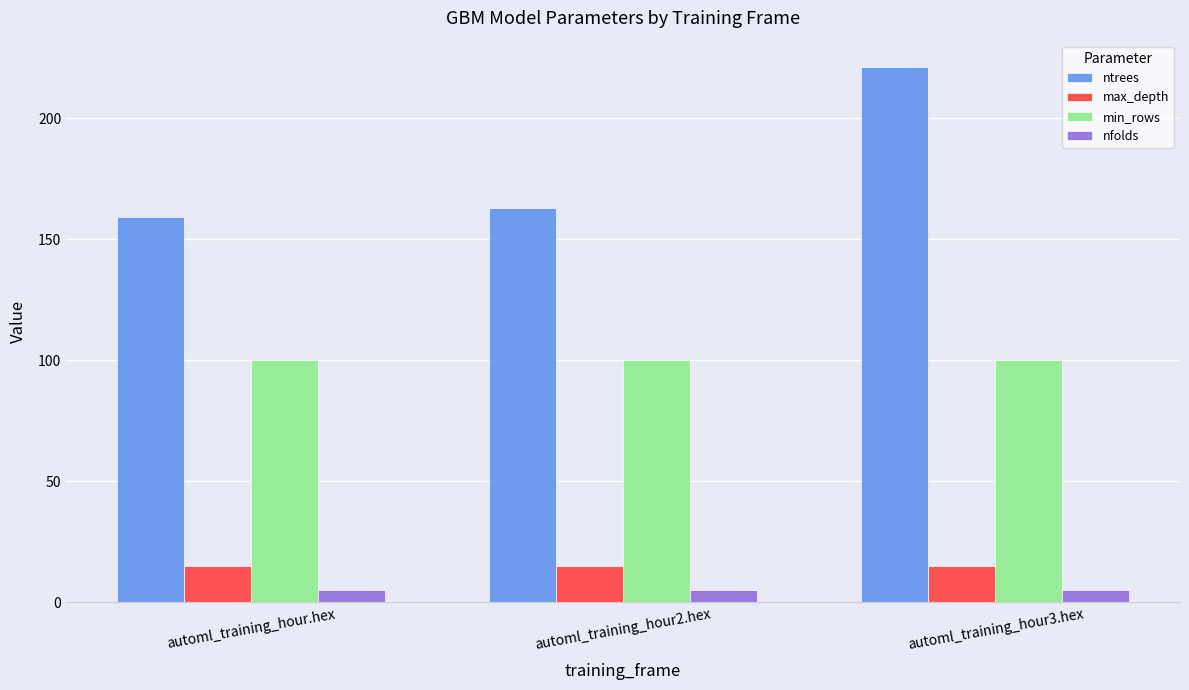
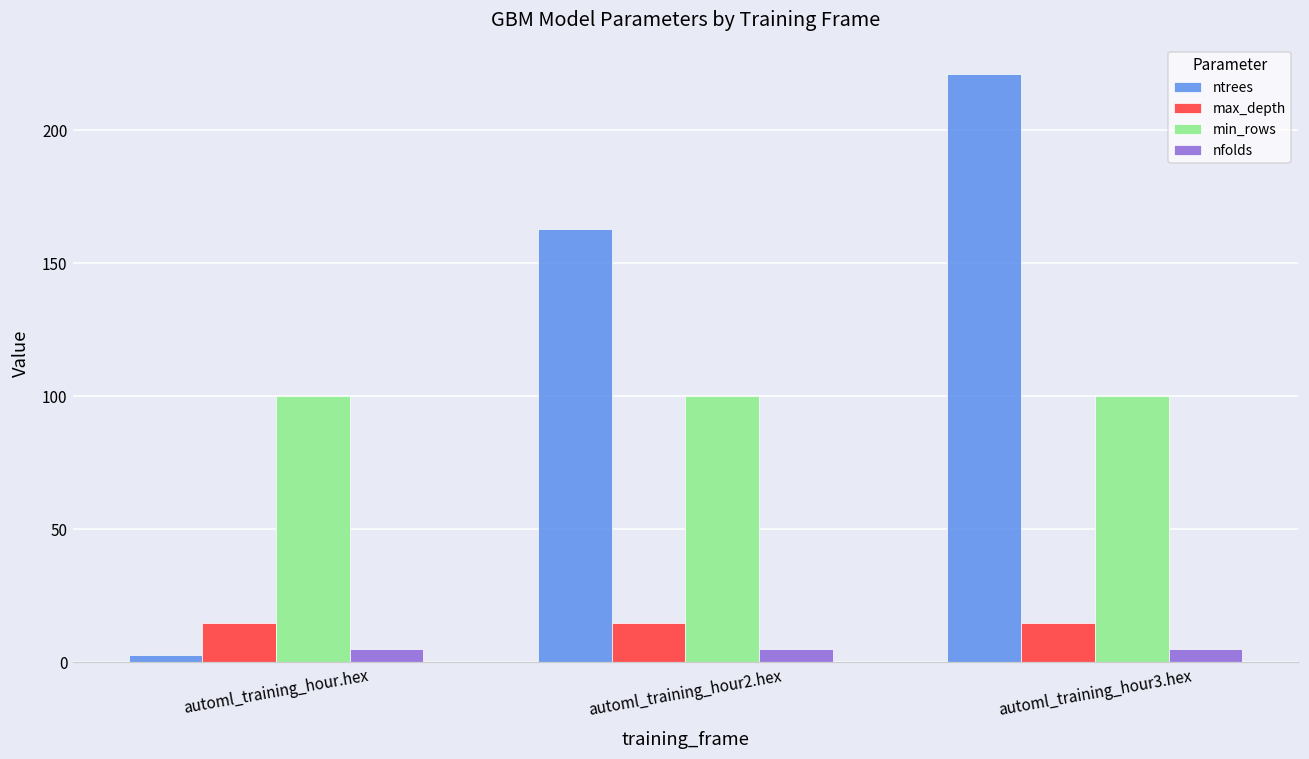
ntrees, automl_training_hour.hex: 159 -> 3
